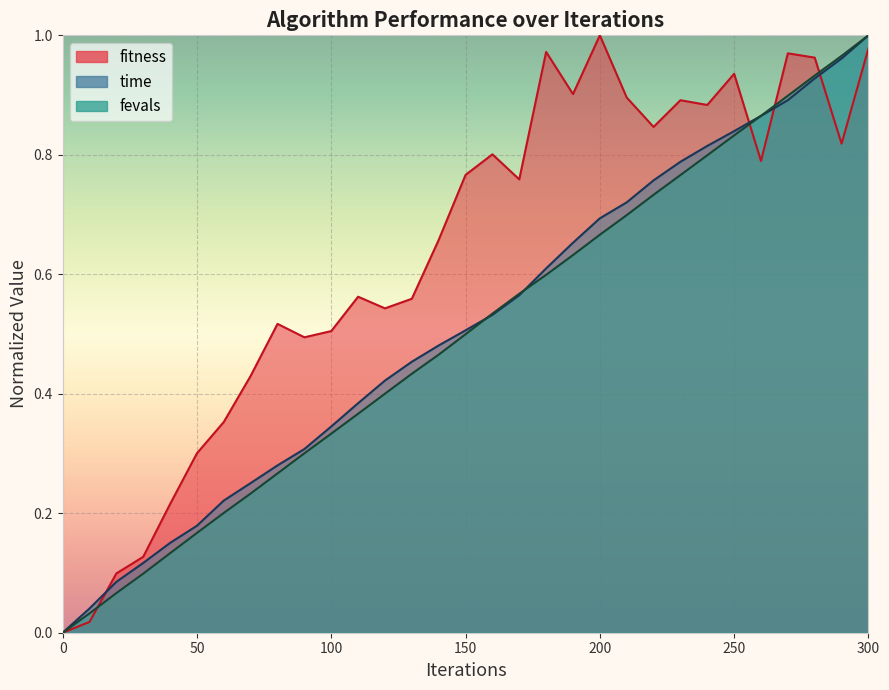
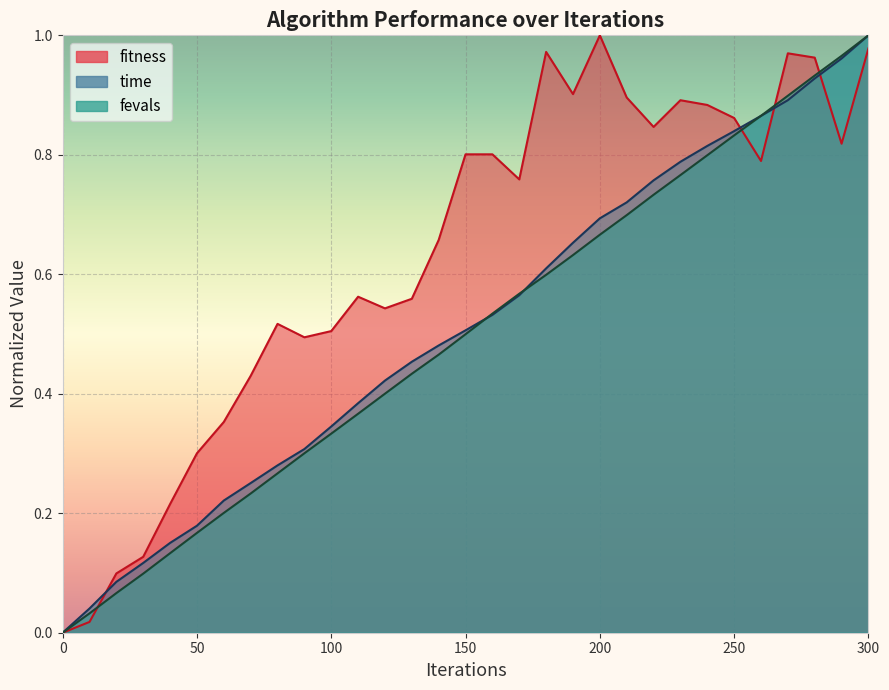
fitness, 150: 0.77 -> 0.80
fitness, 250: 0.94 -> 0.86
